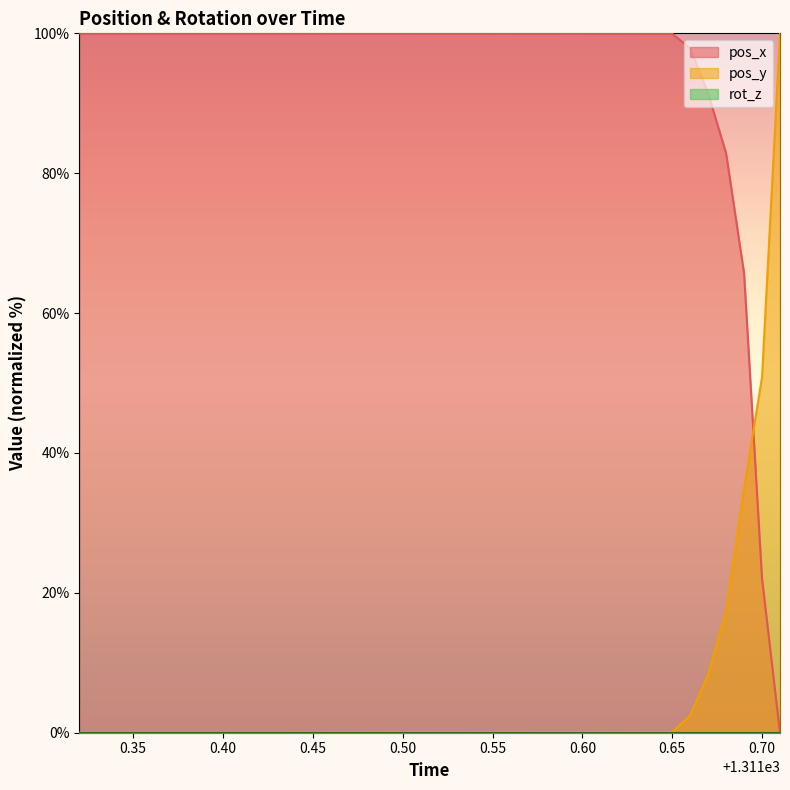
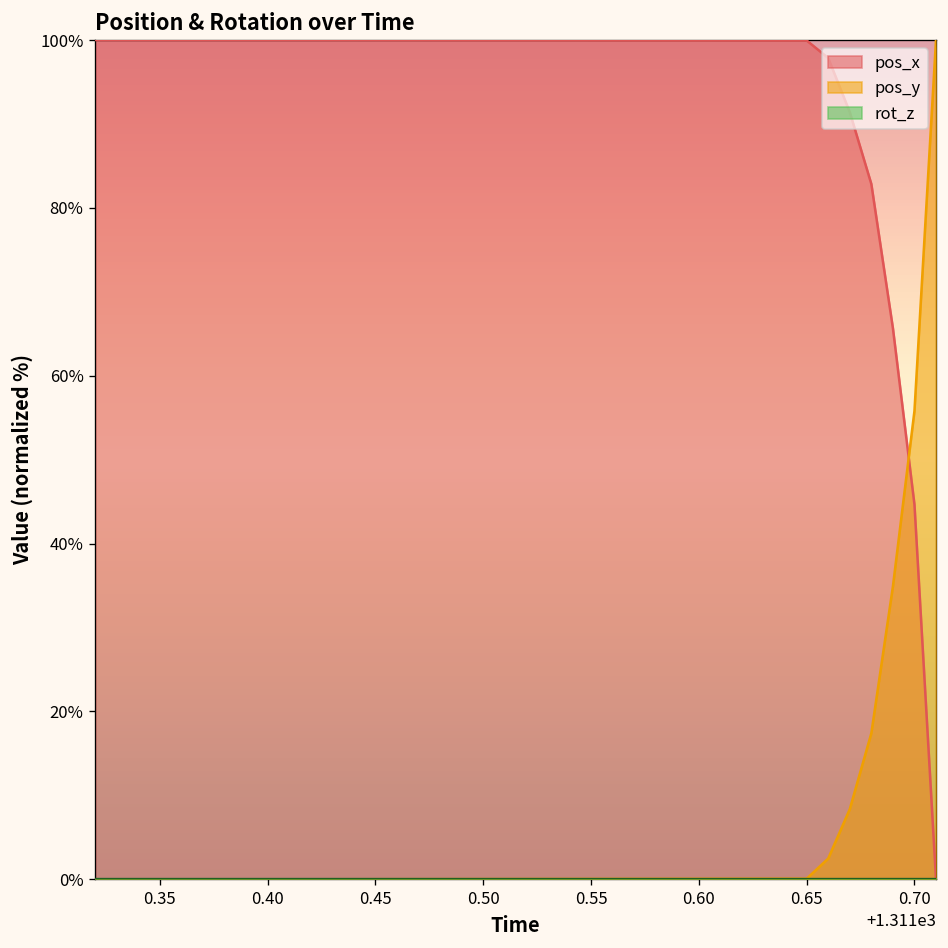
pos_x, 0.70: 22% -> 45%
pos_y, 0.70: 51% -> 56%
